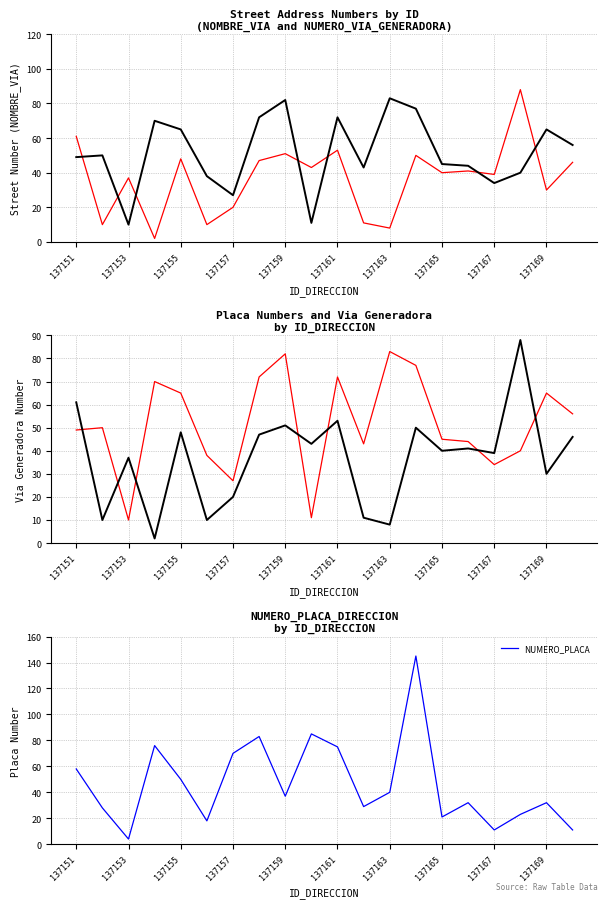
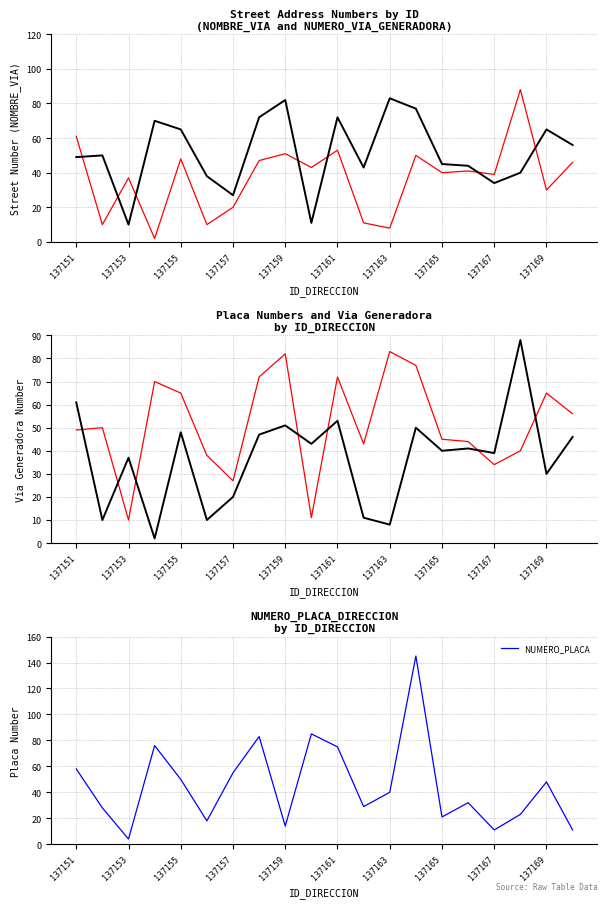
NUMERO_PLACA_DIRECCION by ID_DIRECCION, 137157: 70 -> 55
NUMERO_PLACA_DIRECCION by ID_DIRECCION, 137159: 37 -> 14
NUMERO_PLACA_DIRECCION by ID_DIRECCION, 137169: 32 -> 48
